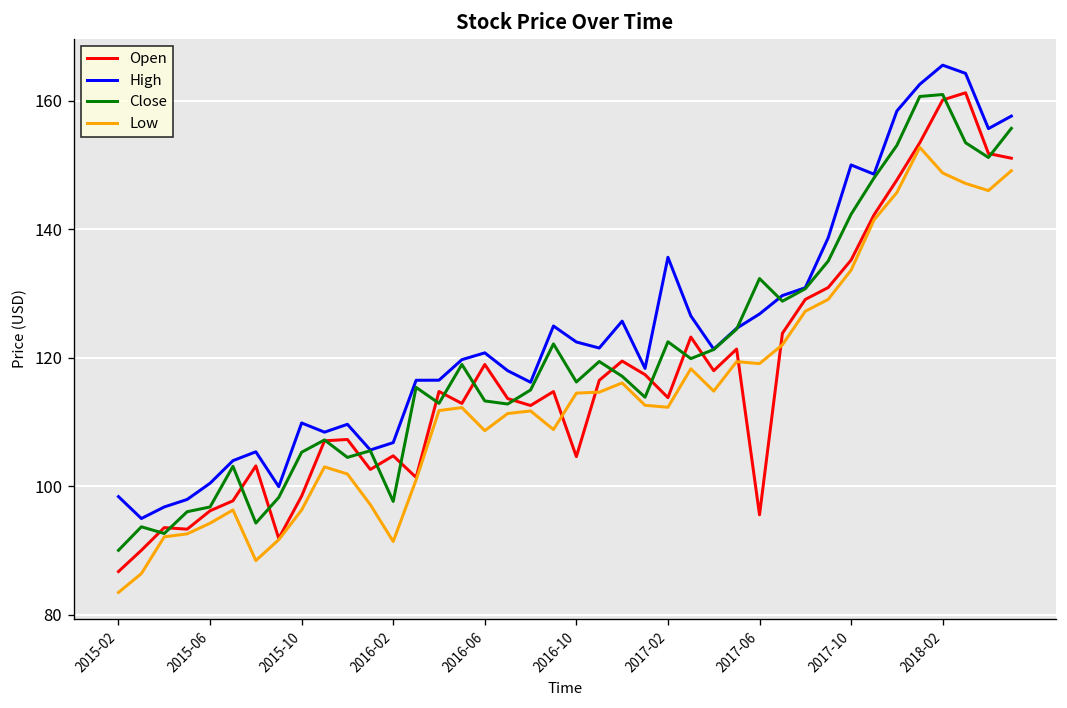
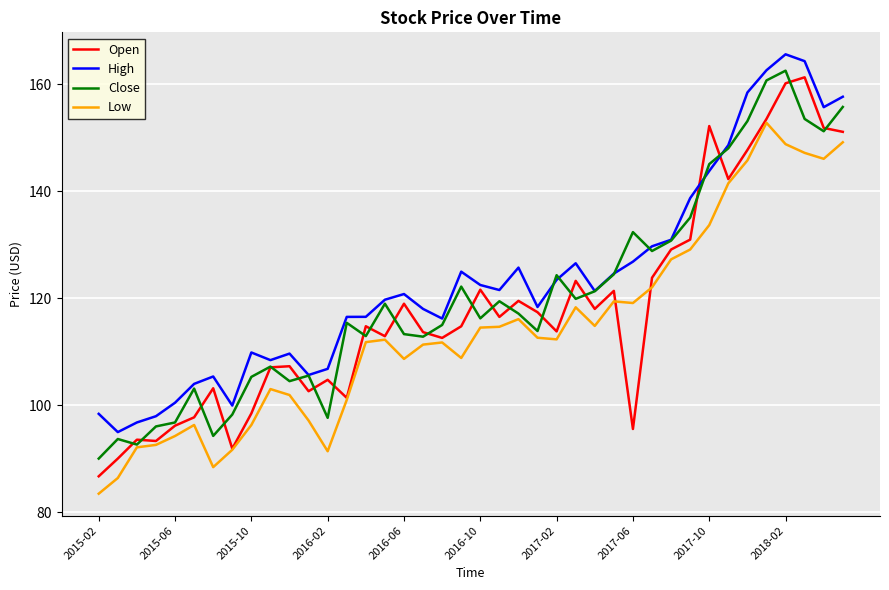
Open, 2016-10: 105 -> 122
High, 2017-02: 136 -> 123
Close, 2017-02: 123 -> 124
Open, 2017-10: 135 -> 152
High, 2017-10: 150 -> 144
Close, 2017-10: 142 -> 145
Close, 2018-02: 161 -> 163
